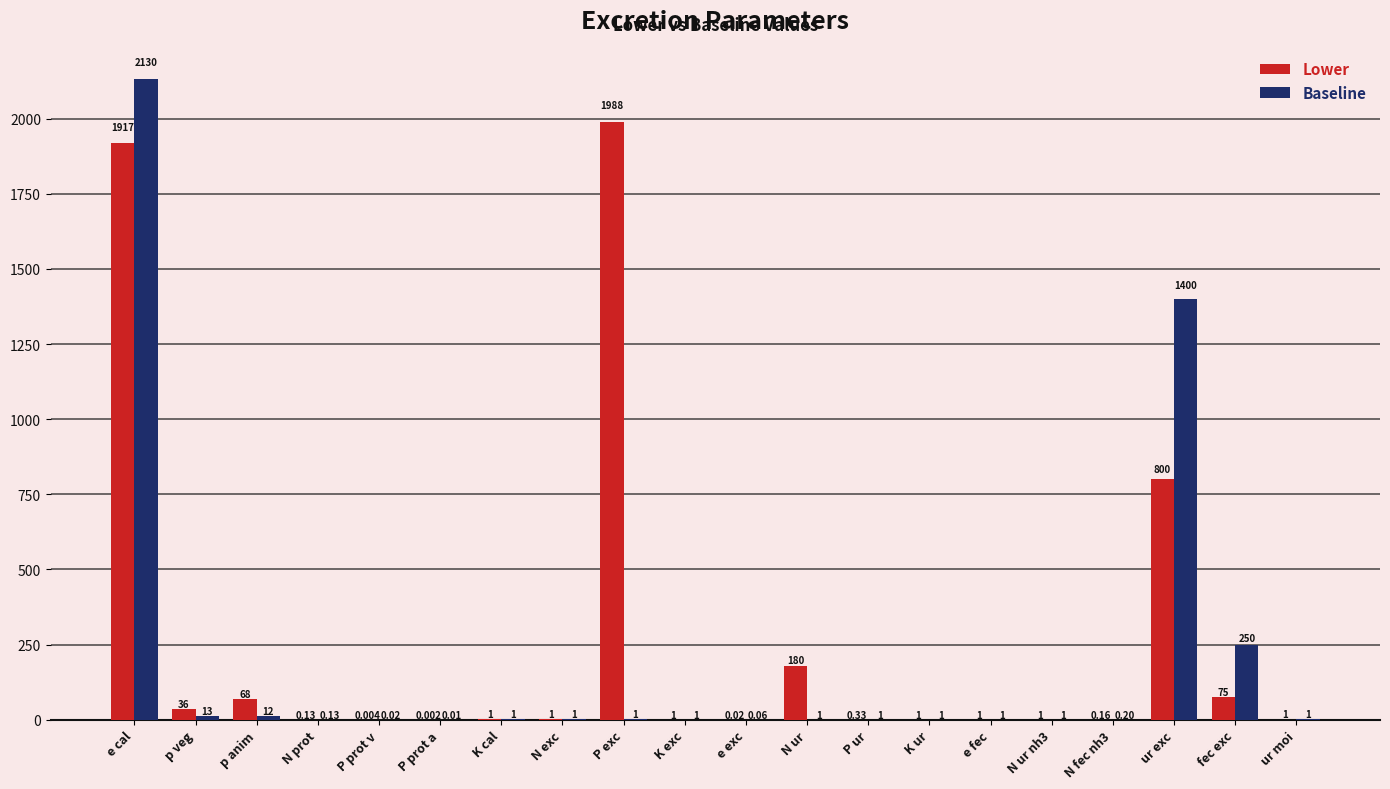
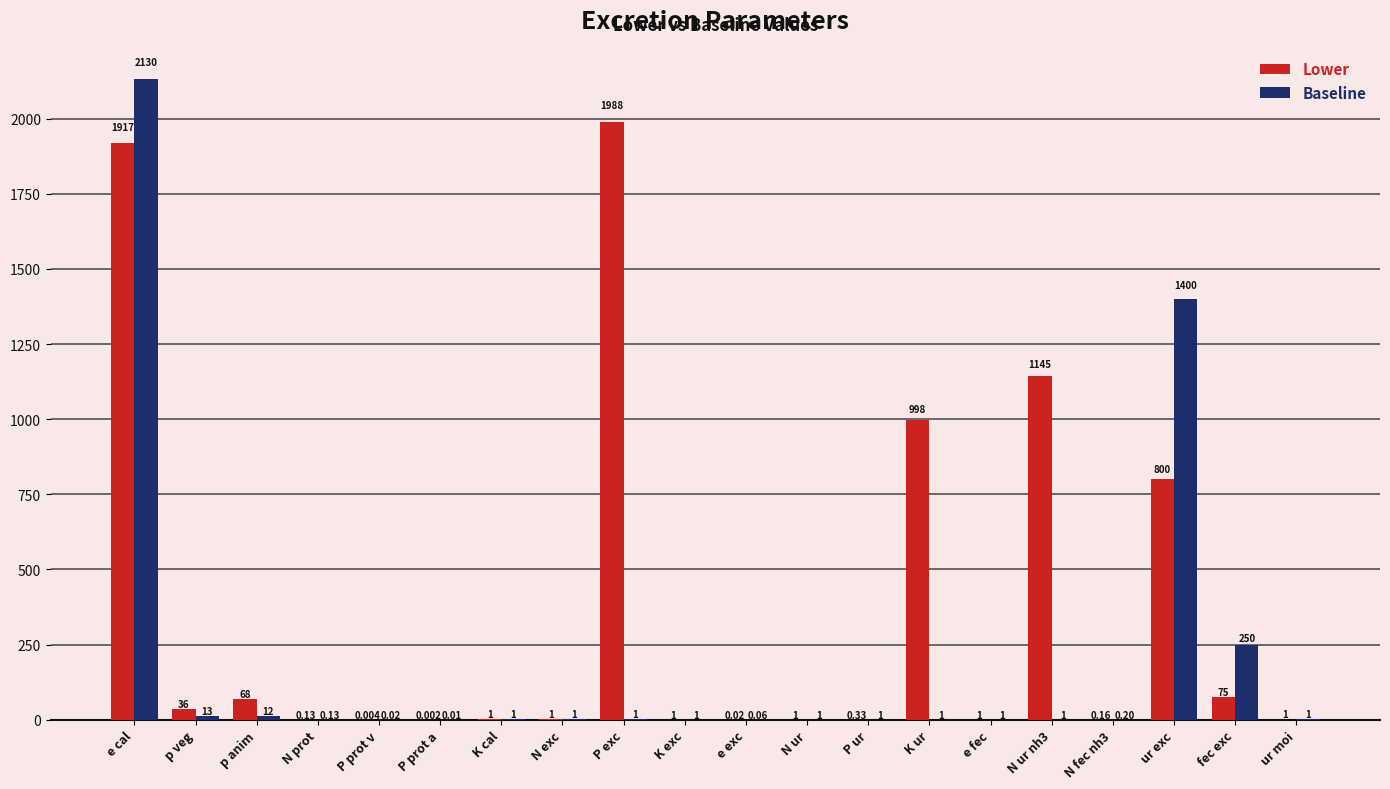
Lower, N ur: 180 -> 1
Lower, K ur: 1 -> 998
Lower, N ur nh3: 1 -> 1145
